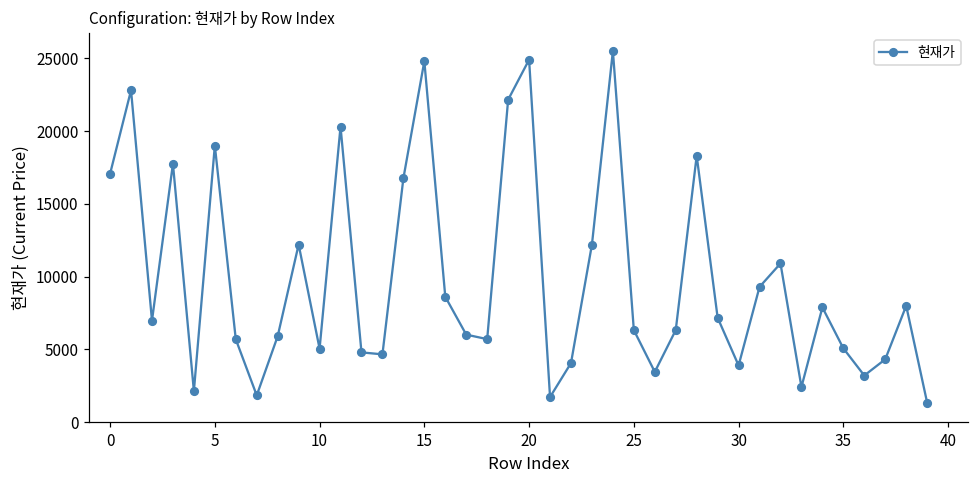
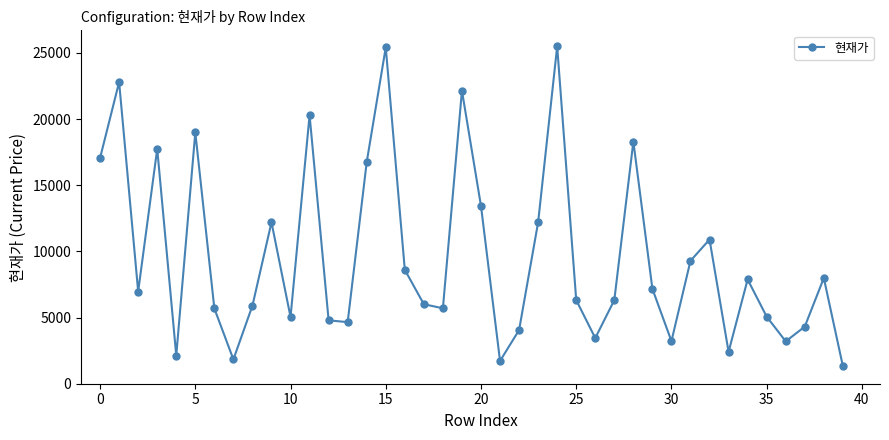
15: 24800 -> 25400
20: 24900 -> 13400
30: 3900 -> 3200
